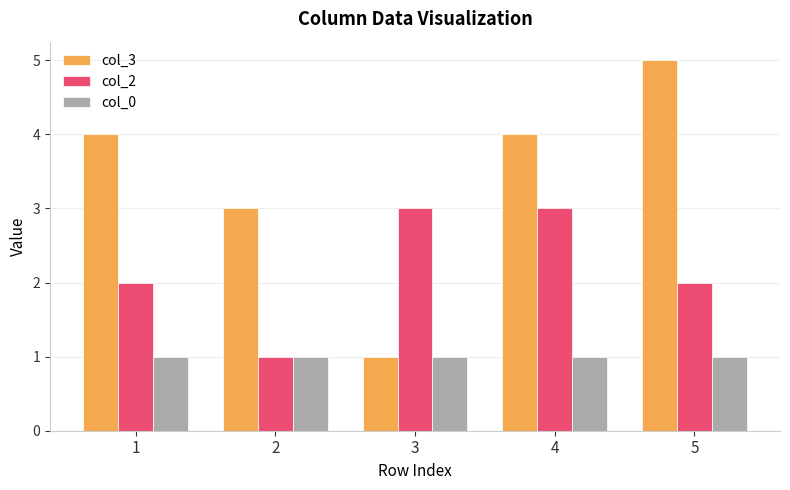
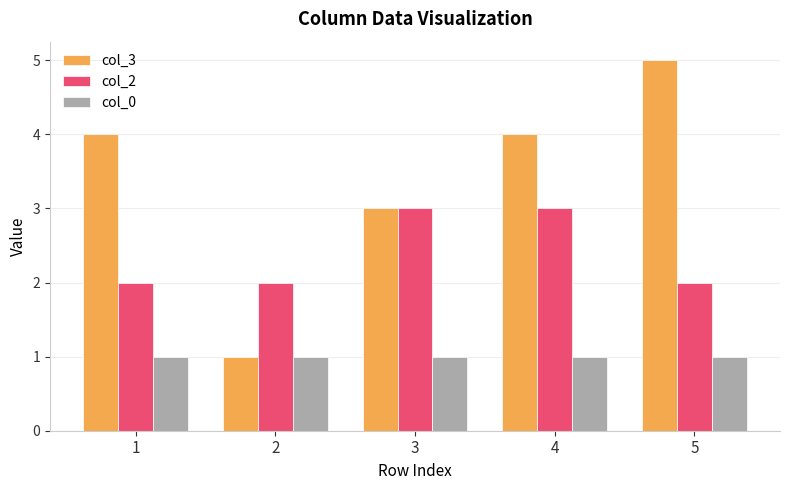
col_3, 2: 3 -> 1
col_2, 2: 1 -> 2
col_3, 3: 1 -> 3
